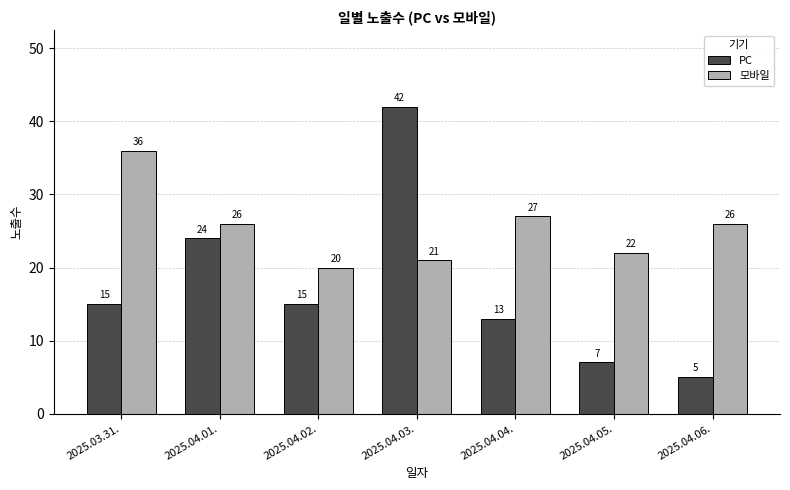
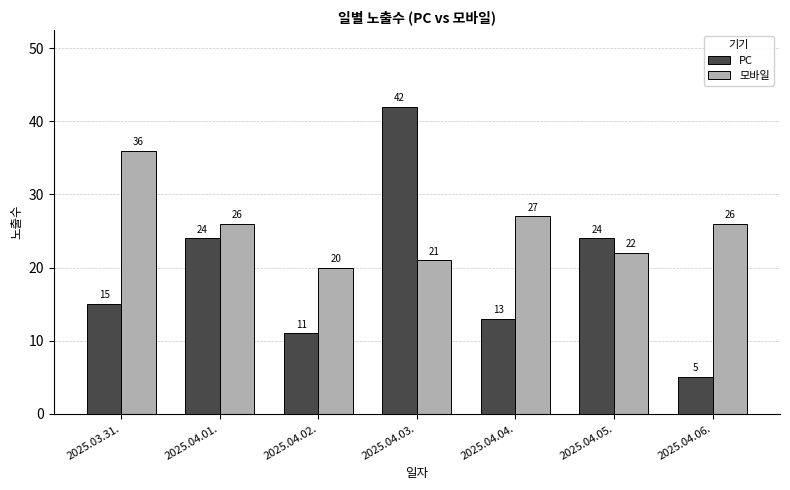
PC, 2025.04.02.: 15 -> 11
PC, 2025.04.05.: 7 -> 24
